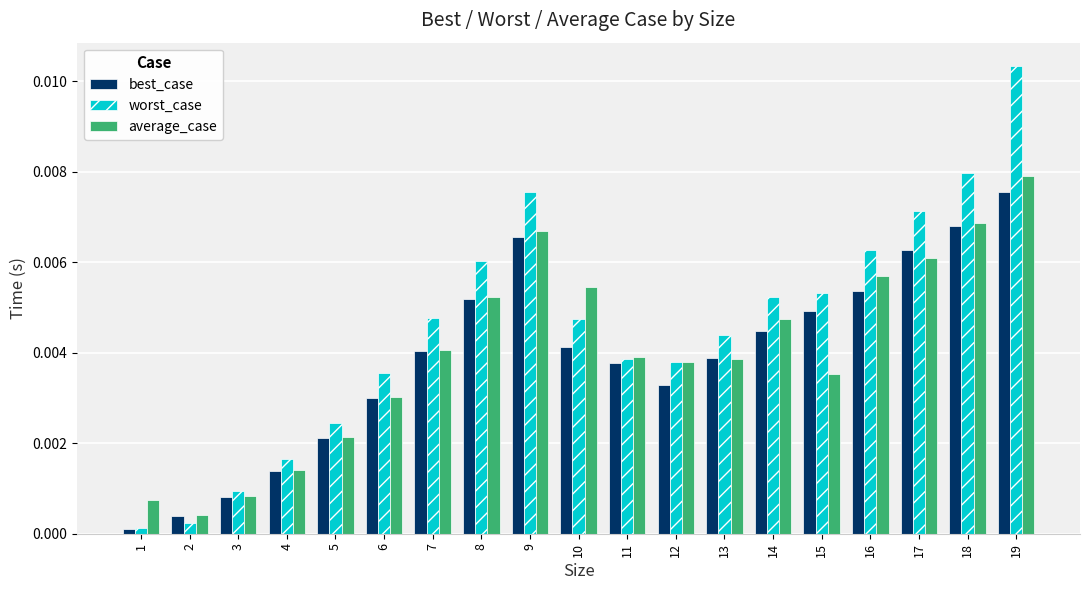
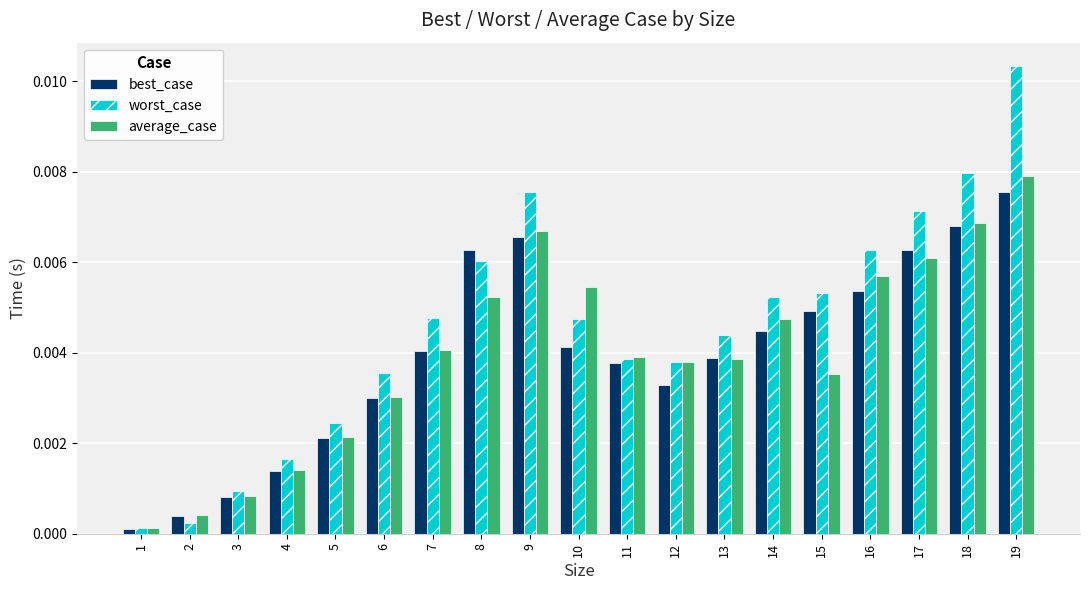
average_case, 1: 0.0007 -> 0.0001
best_case, 8: 0.0052 -> 0.0063
